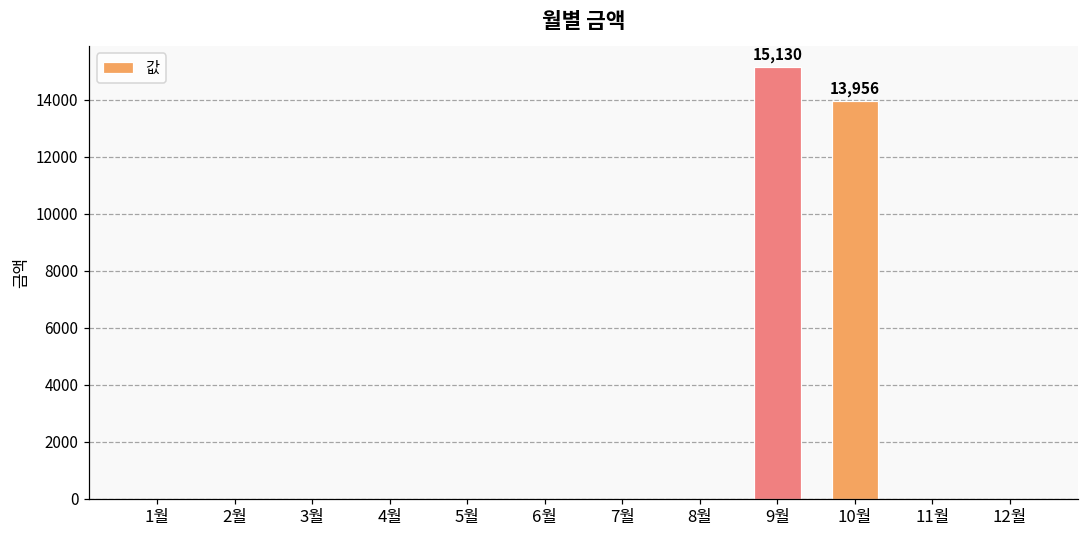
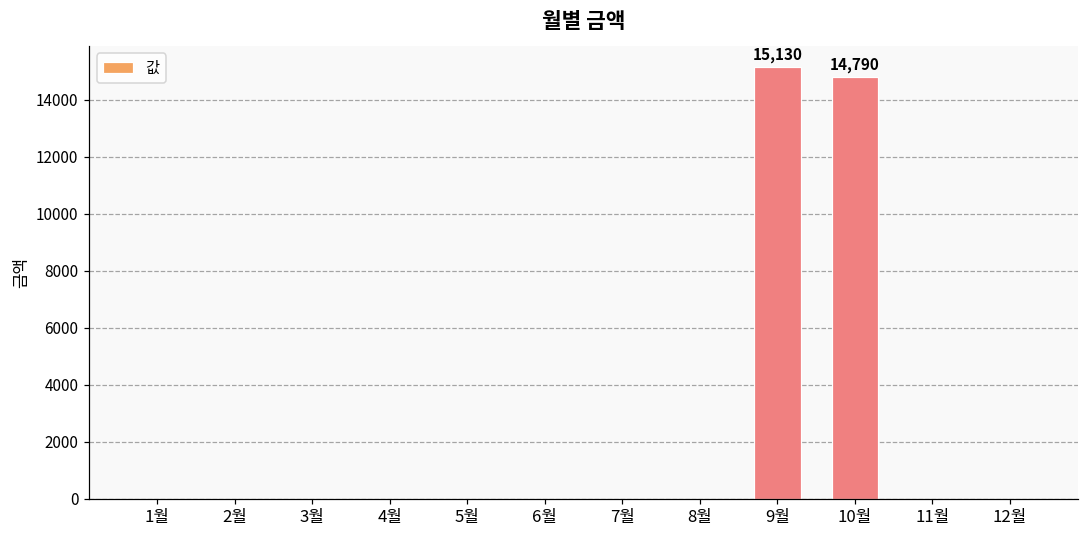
10월: 13,956 -> 14,790
